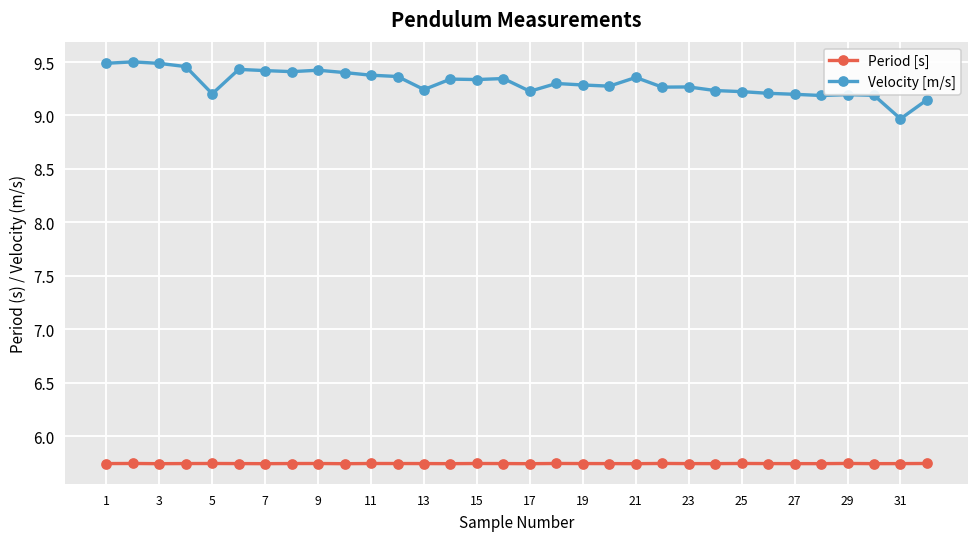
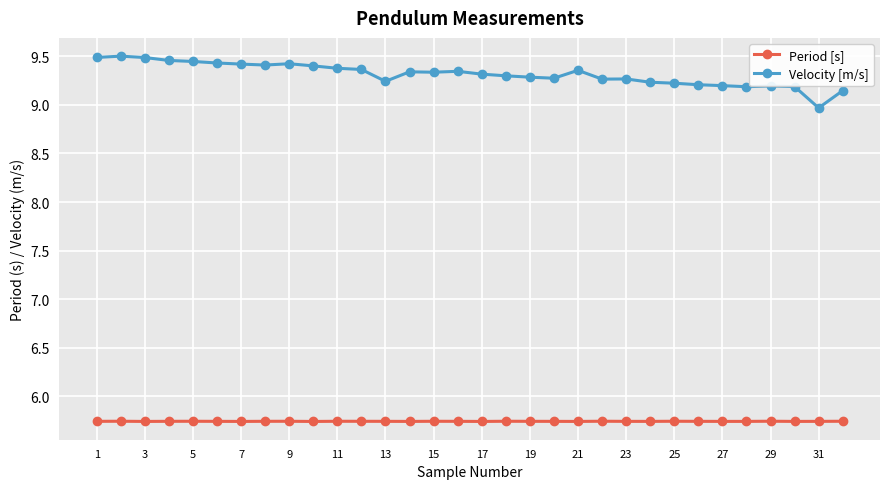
Velocity [m/s], 5: 9.2 -> 9.4
Velocity [m/s], 17: 9.2 -> 9.3
